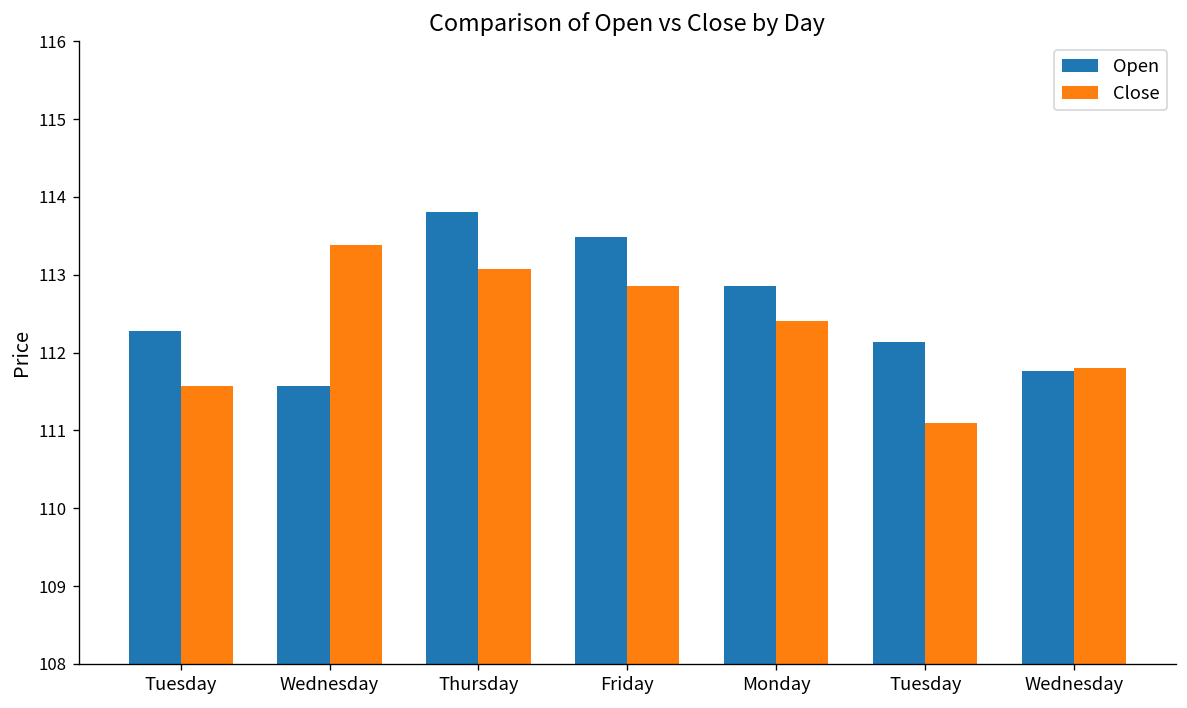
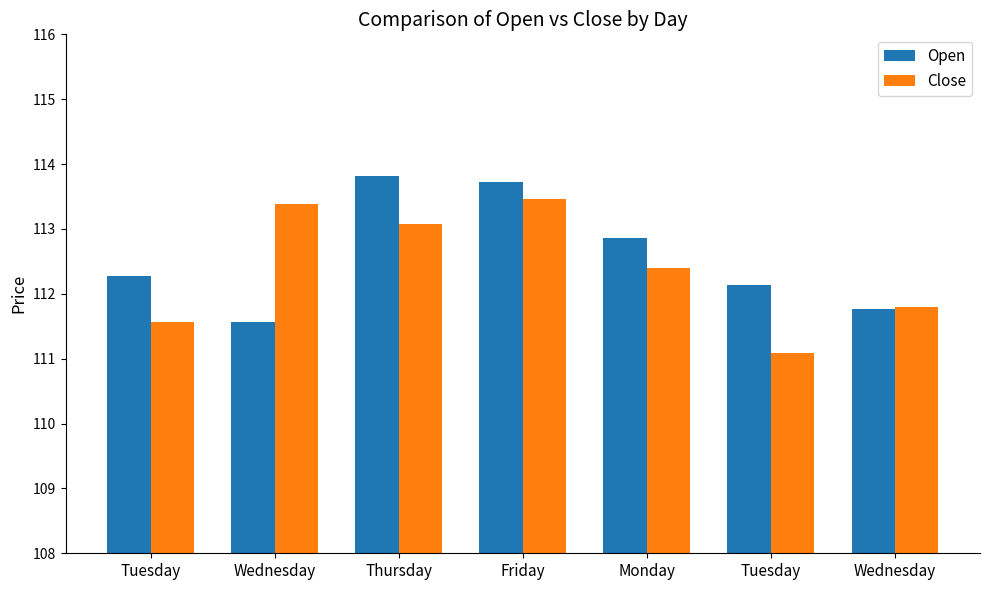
Open, Friday: 113.5 -> 113.7
Close, Friday: 112.9 -> 113.5
